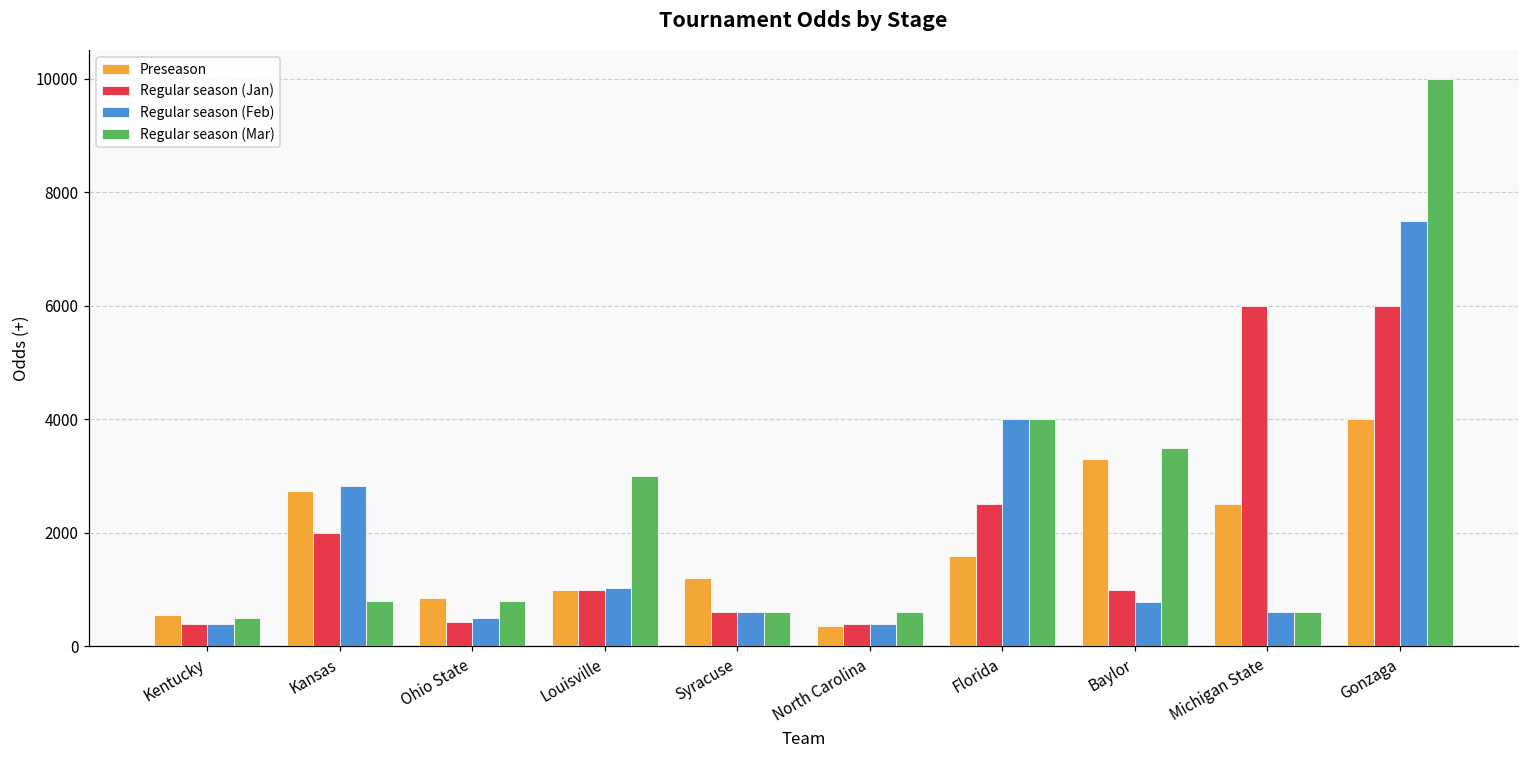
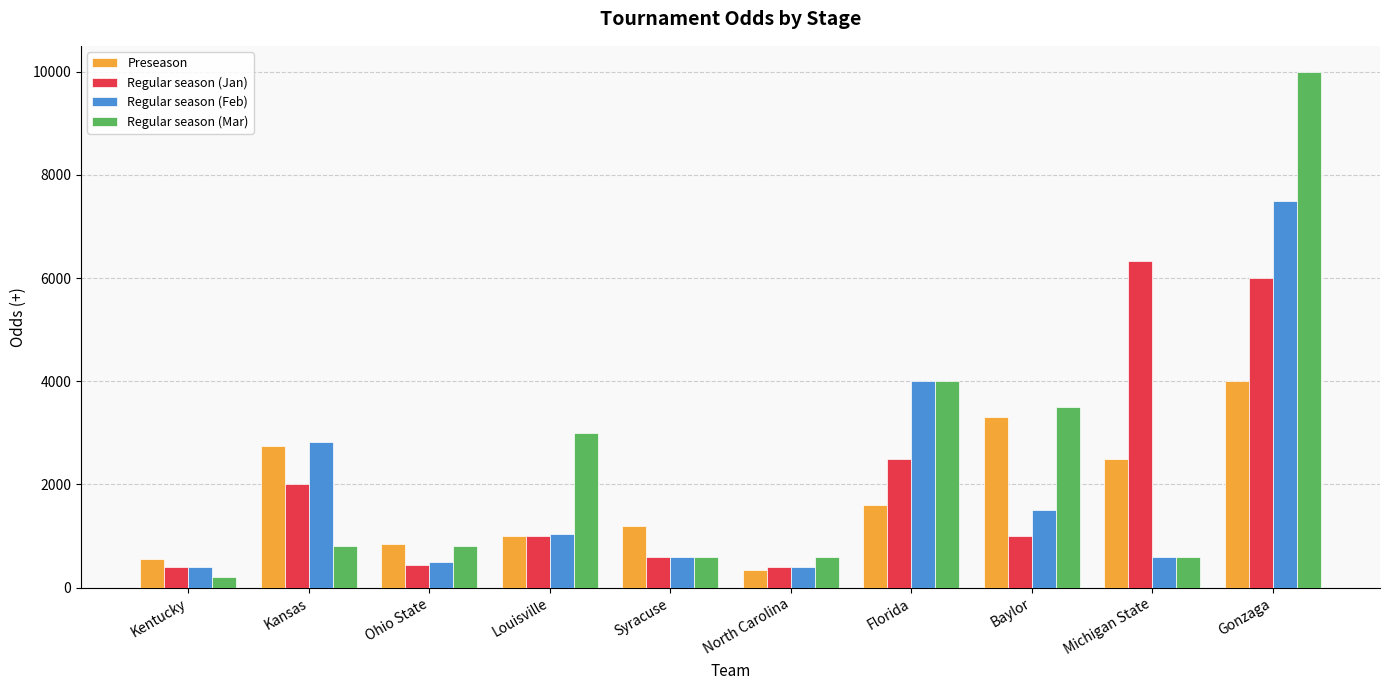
Regular season (Mar), Kentucky: 500 -> 200
Regular season (Feb), Baylor: 800 -> 1500
Regular season (Jan), Michigan State: 6000 -> 6300
